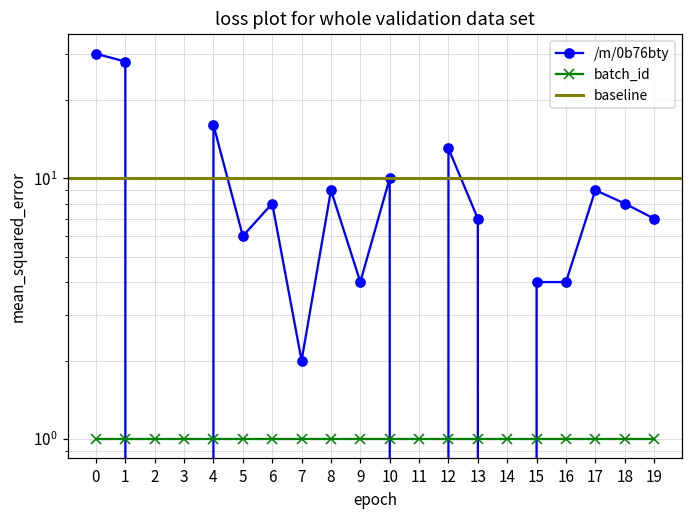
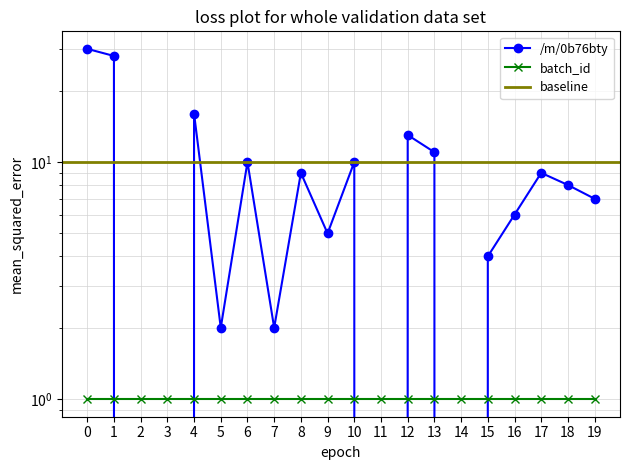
/m/0b76bty, 5: 6 -> 2
/m/0b76bty, 6: 8 -> 10
/m/0b76bty, 9: 4 -> 5
/m/0b76bty, 13: 7 -> 11
/m/0b76bty, 16: 4 -> 6
